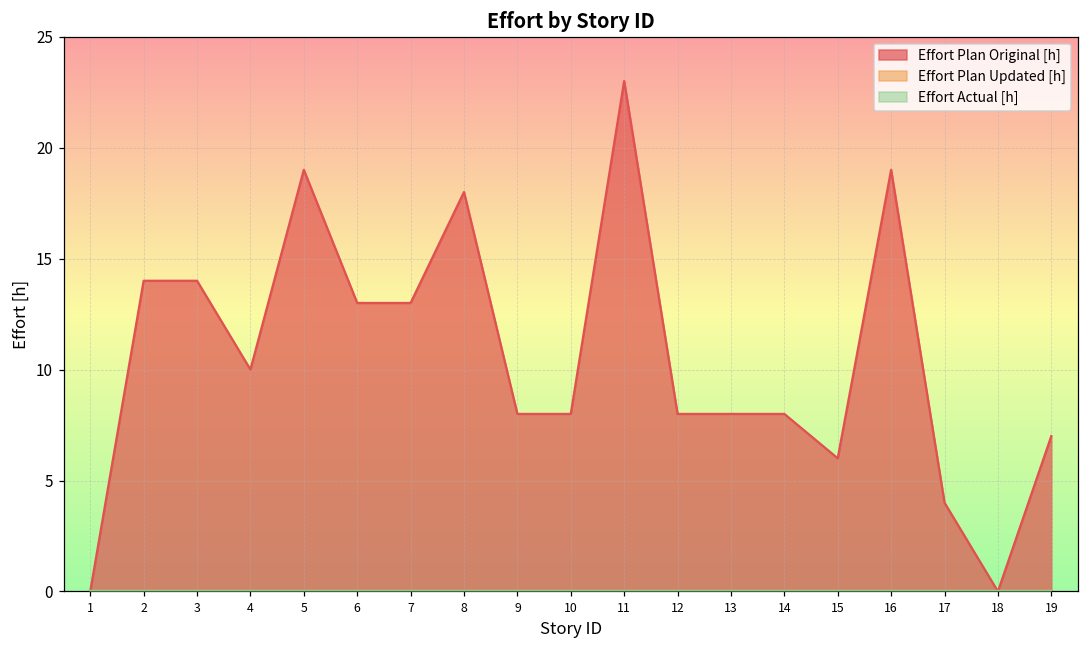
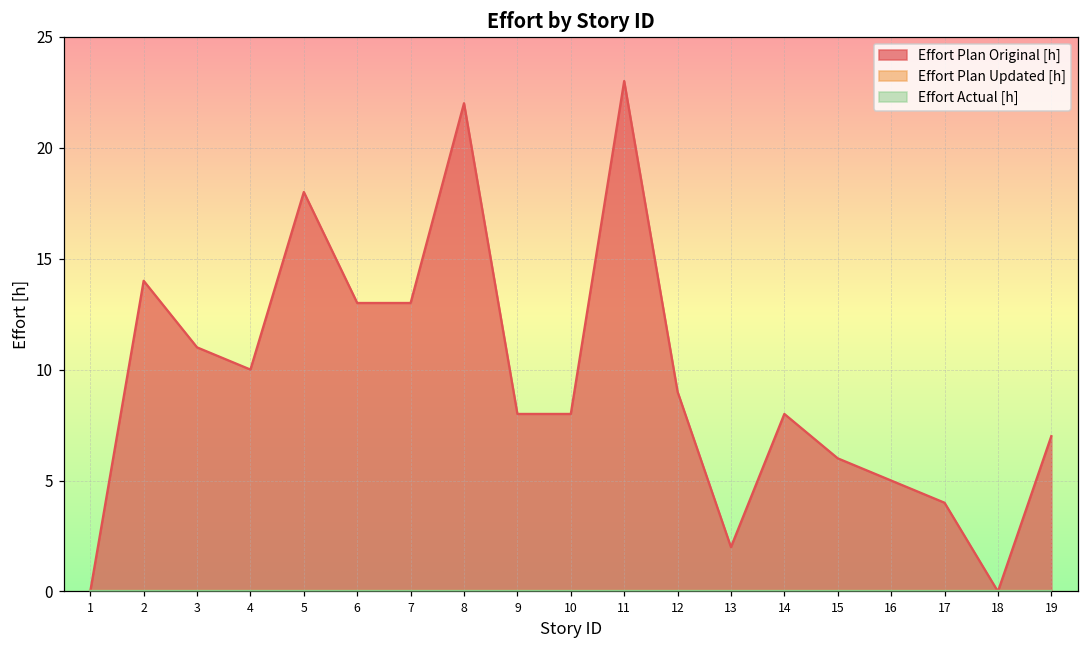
Effort Plan Original [h], 3: 14 -> 11
Effort Plan Original [h], 5: 19 -> 18
Effort Plan Original [h], 8: 18 -> 22
Effort Plan Original [h], 12: 8 -> 9
Effort Plan Original [h], 13: 8 -> 2
Effort Plan Original [h], 16: 19 -> 5
